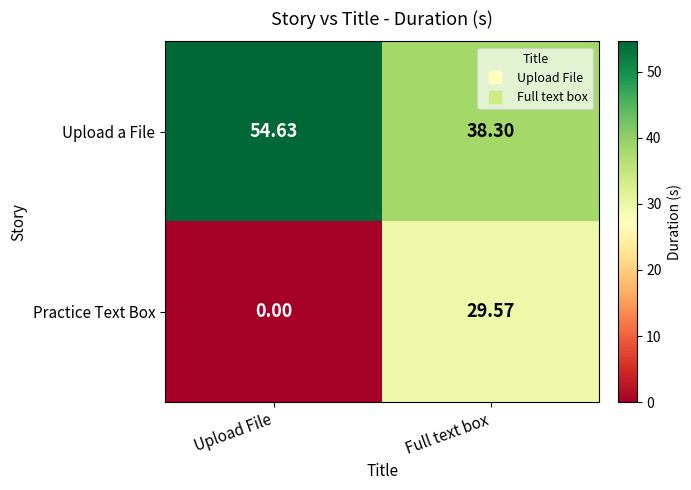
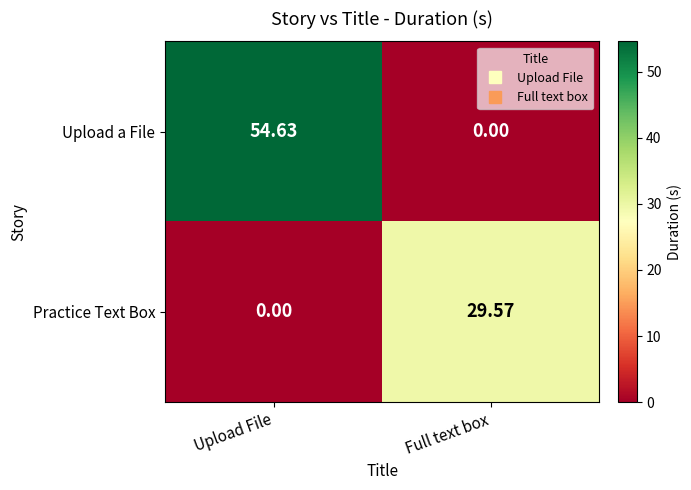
Upload a File, Full text box: 38.30 -> 0.00
